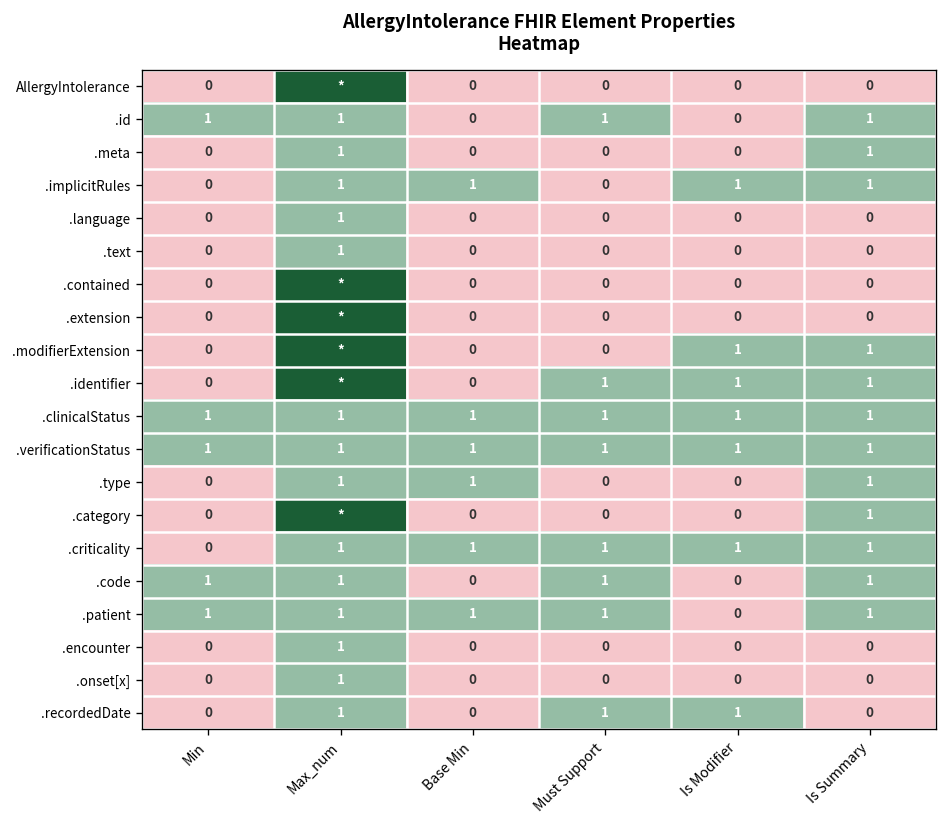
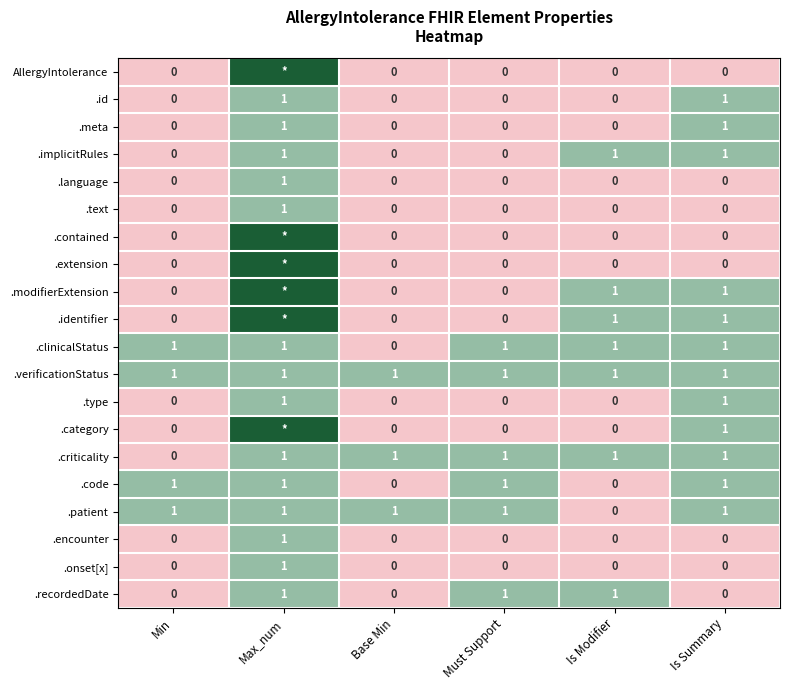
.id, Min: 1 -> 0
.id, Must Support: 1 -> 0
.implicitRules, Base Min: 1 -> 0
.identifier, Must Support: 1 -> 0
.clinicalStatus, Base Min: 1 -> 0
.type, Base Min: 1 -> 0
